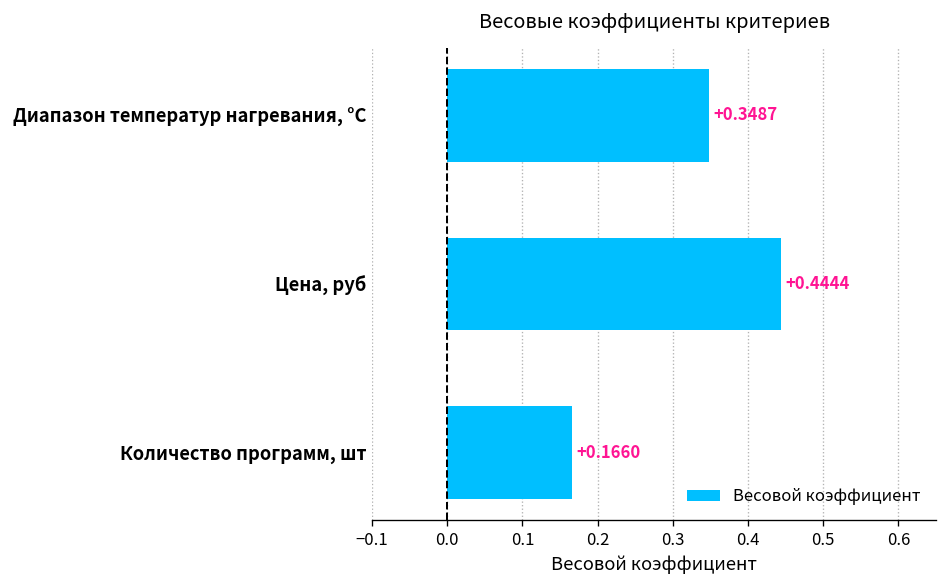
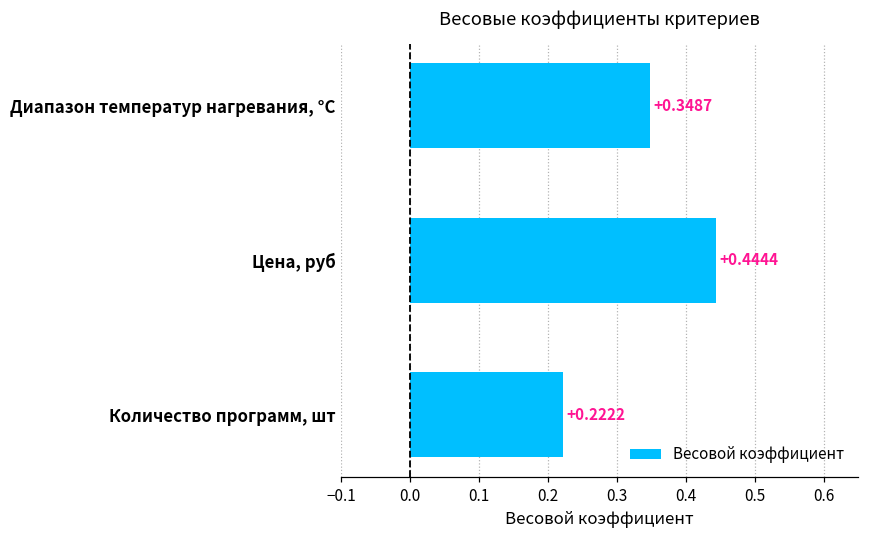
Количество программ, шт: +0.1660 -> +0.2222
